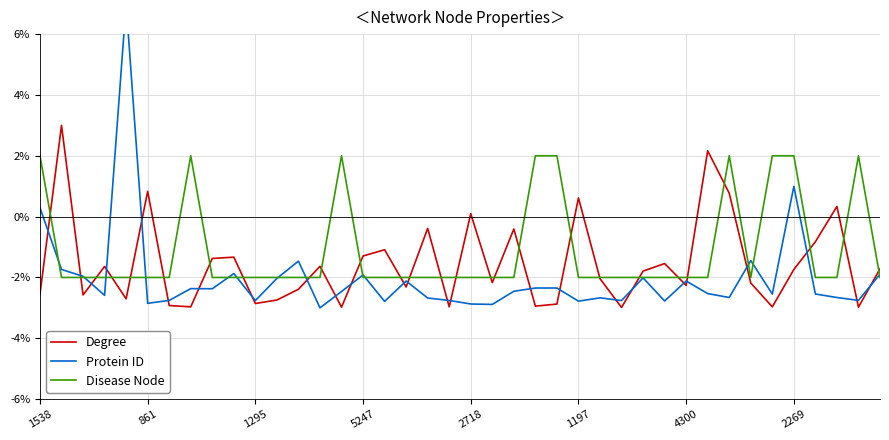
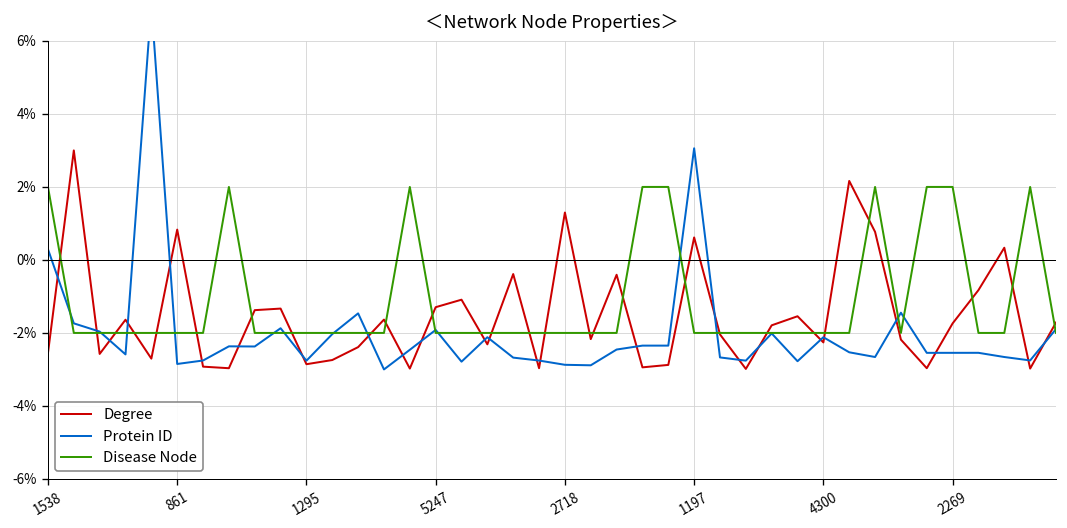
Degree, 2718: 0.1% -> 1.3%
Protein ID, 1197: -2.8% -> 3.1%
Protein ID, 2269: 1.0% -> -2.5%
